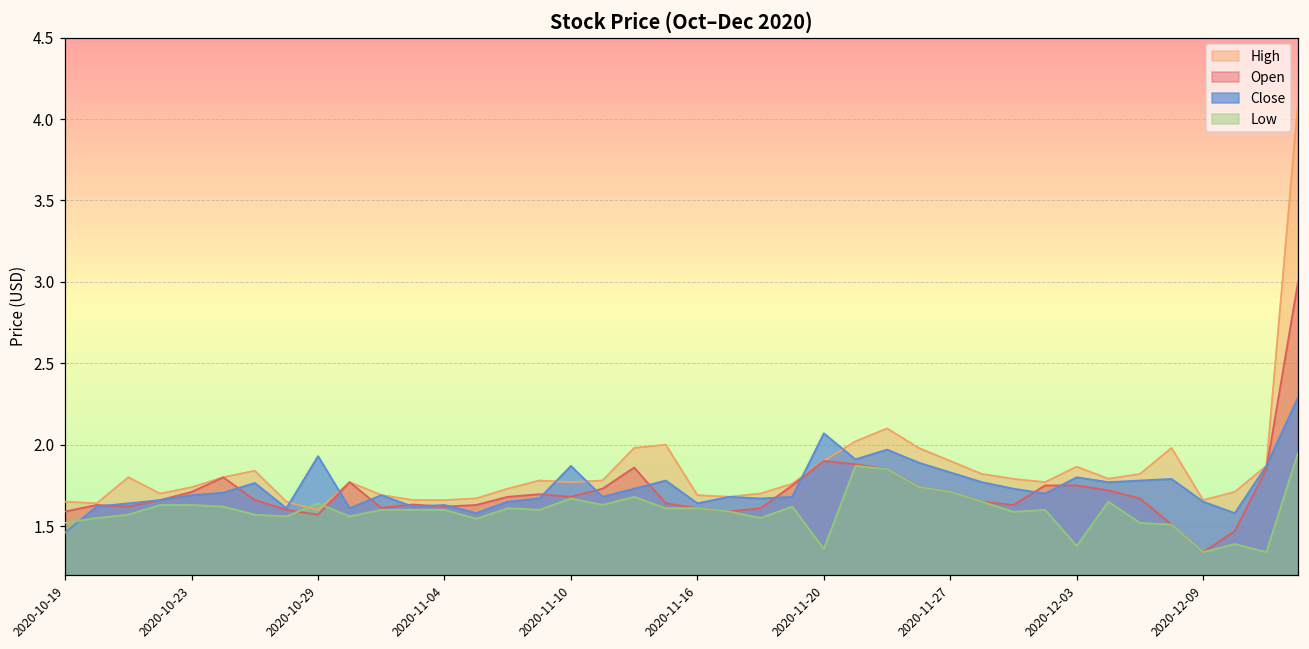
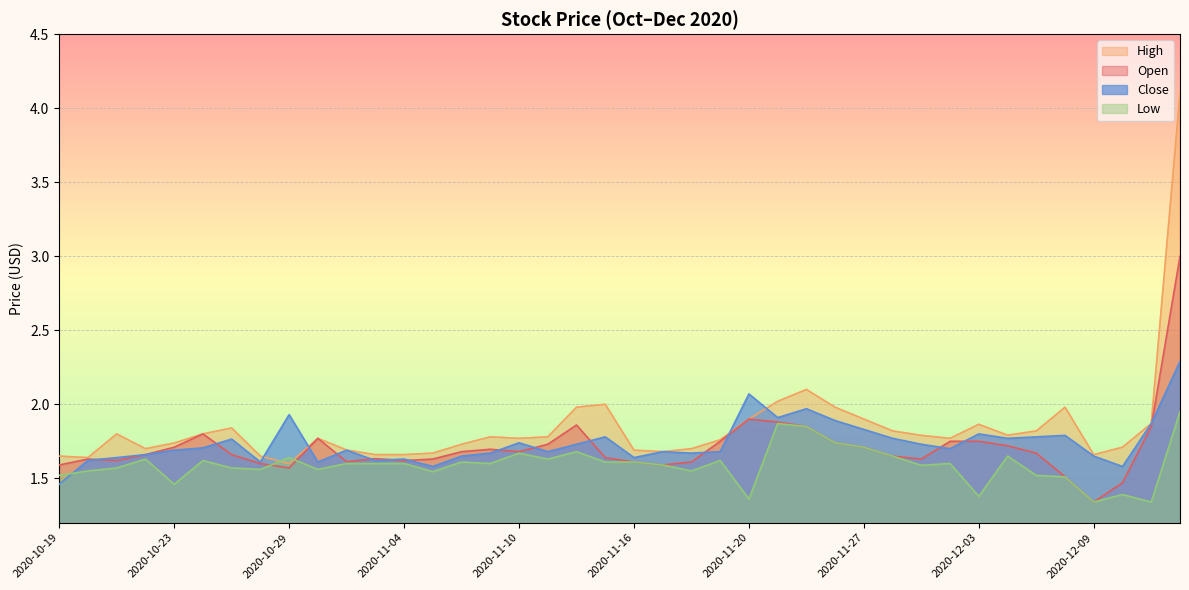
Low, 2020-10-23: 1.63 -> 1.46
Close, 2020-11-10: 1.87 -> 1.74
